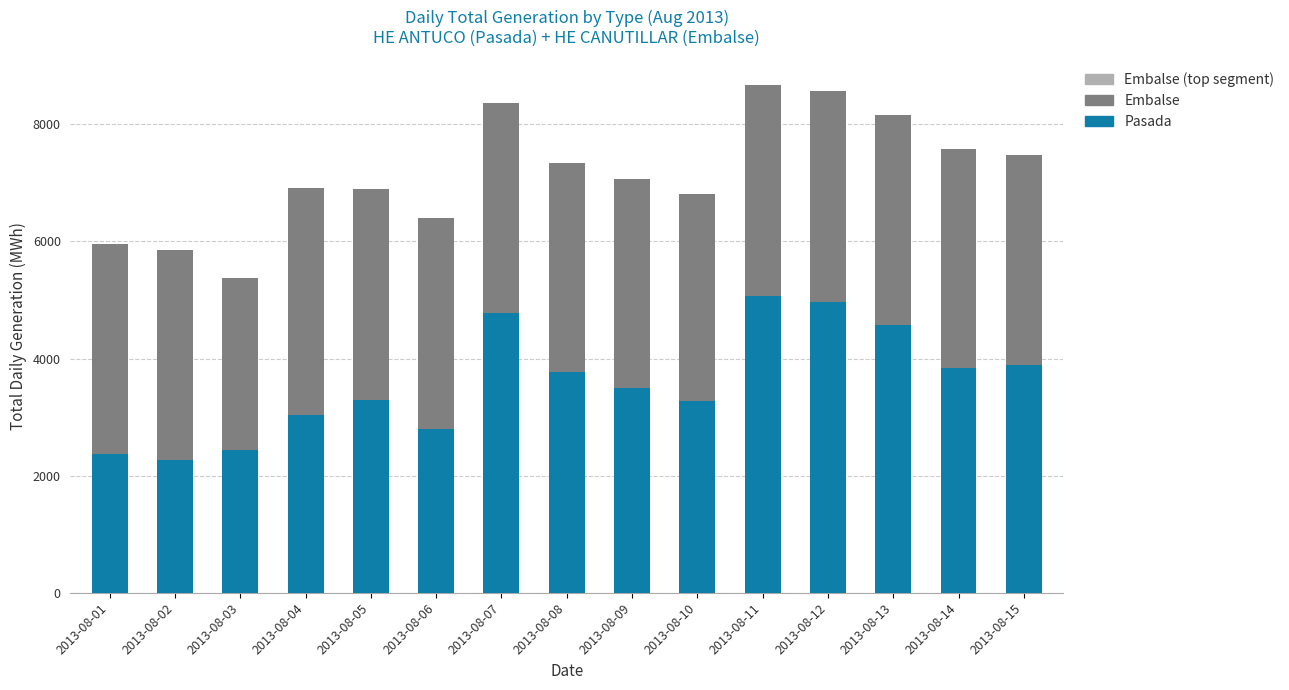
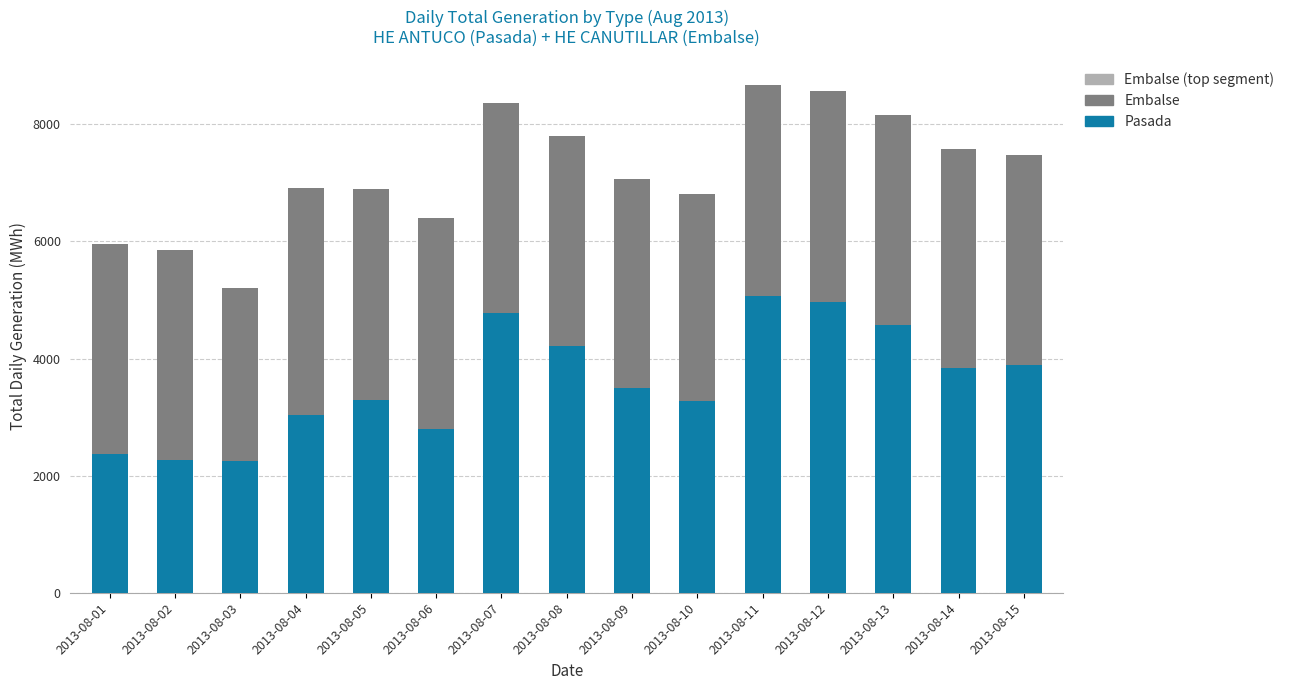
Pasada, 2013-08-03: 2400 -> 2300
Pasada, 2013-08-08: 3800 -> 4200
